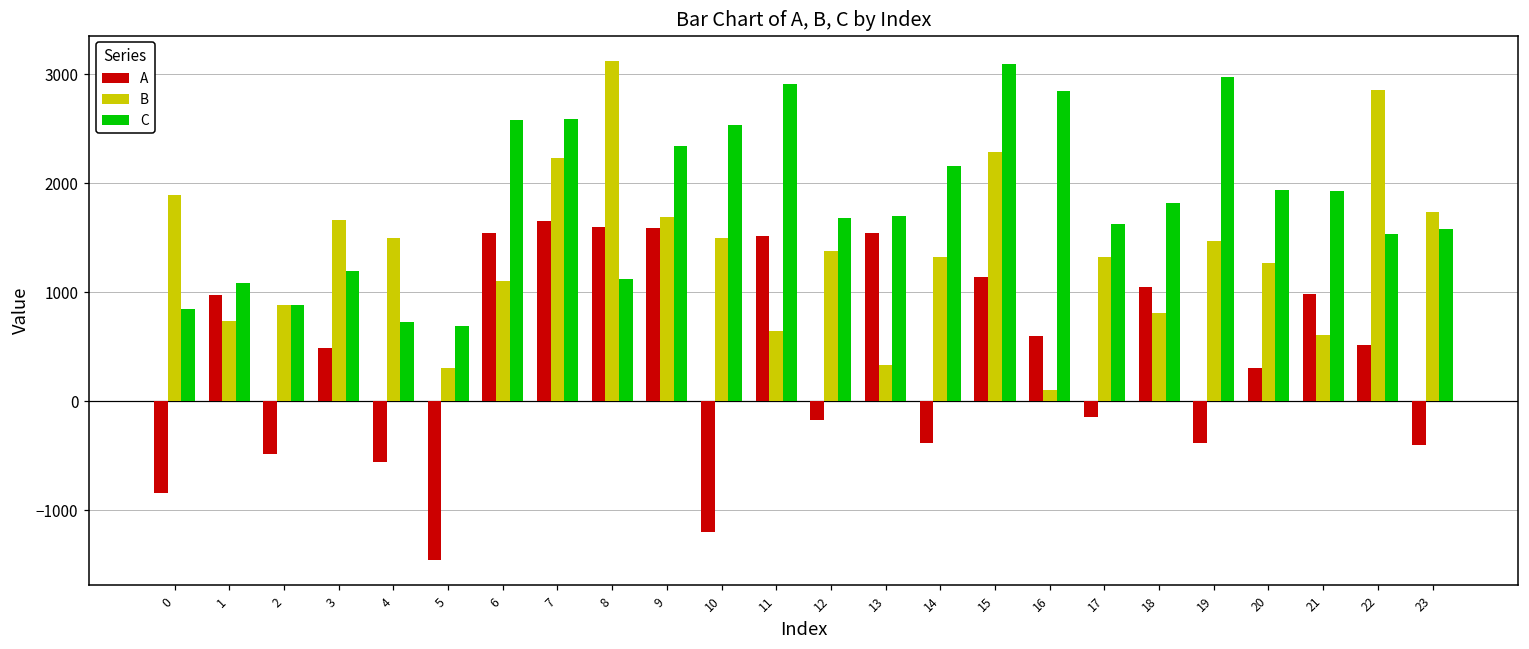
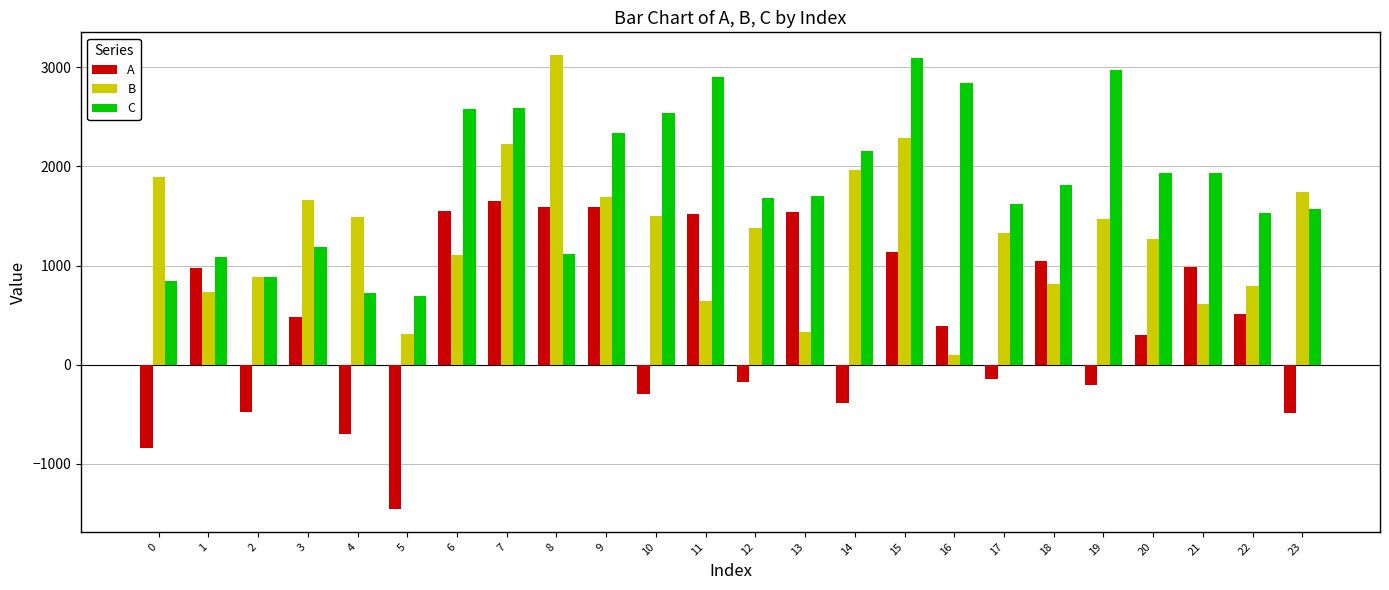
A, 4: -600 -> -700
A, 10: -1200 -> -300
B, 14: 1300 -> 2000
A, 16: 600 -> 400
A, 19: -400 -> -200
B, 22: 2900 -> 800
A, 23: -400 -> -500
